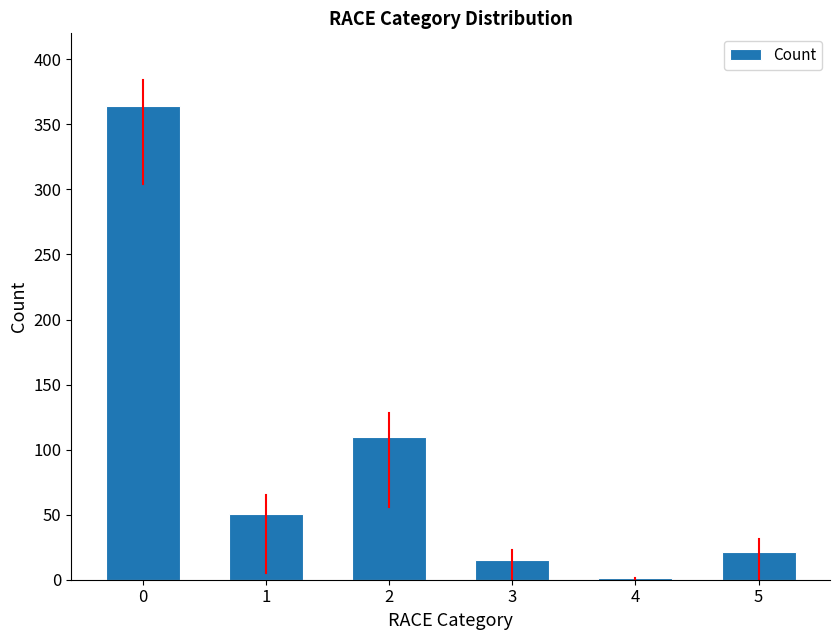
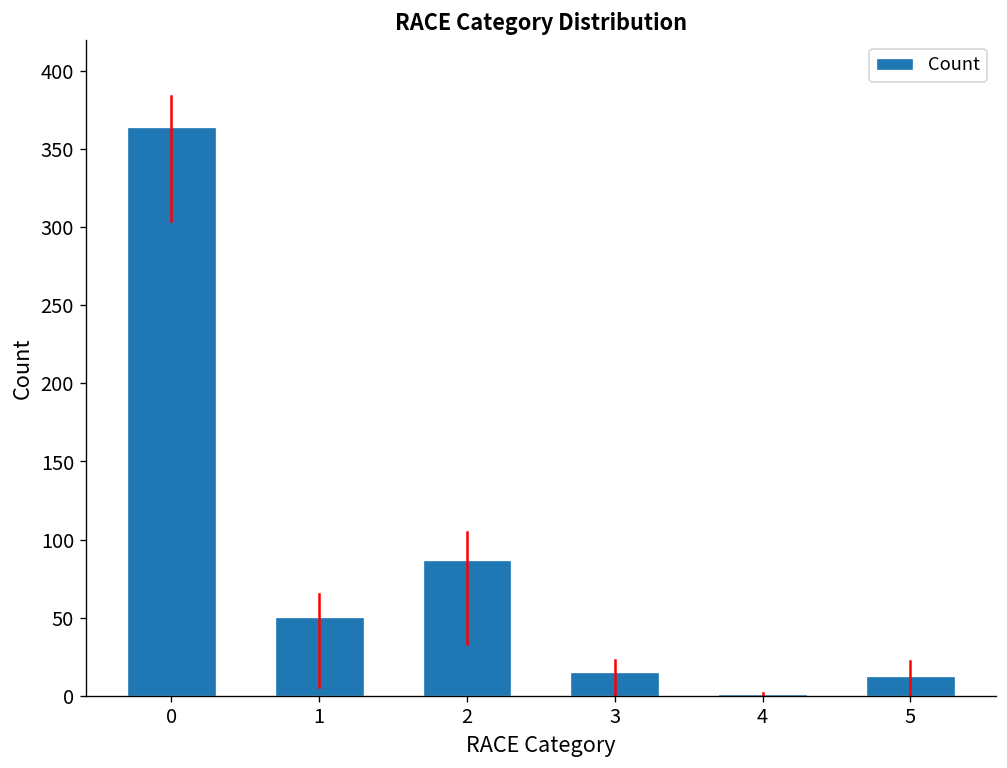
Count, 2: 110 -> 87
Count, 5: 21 -> 12
